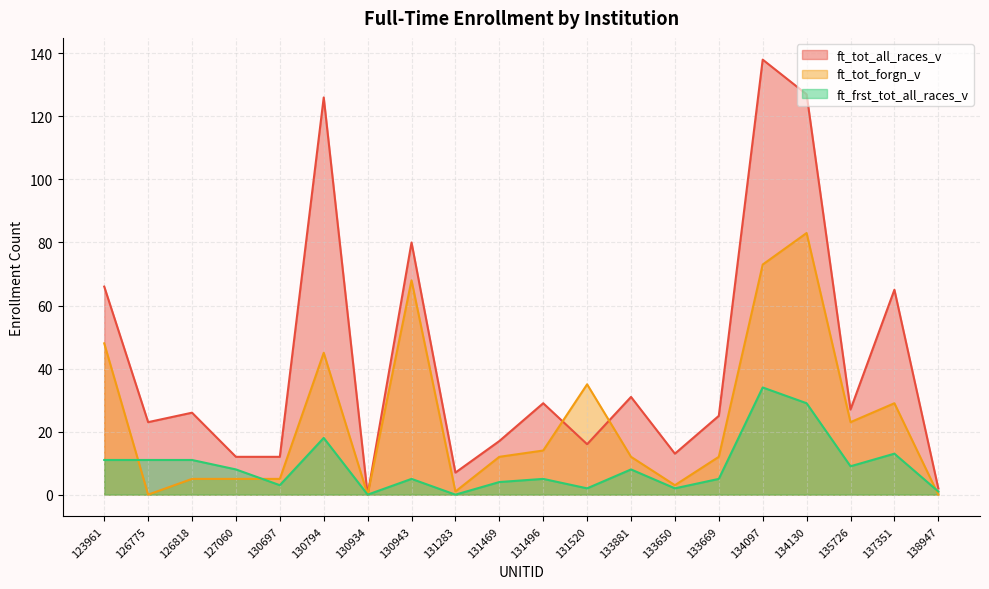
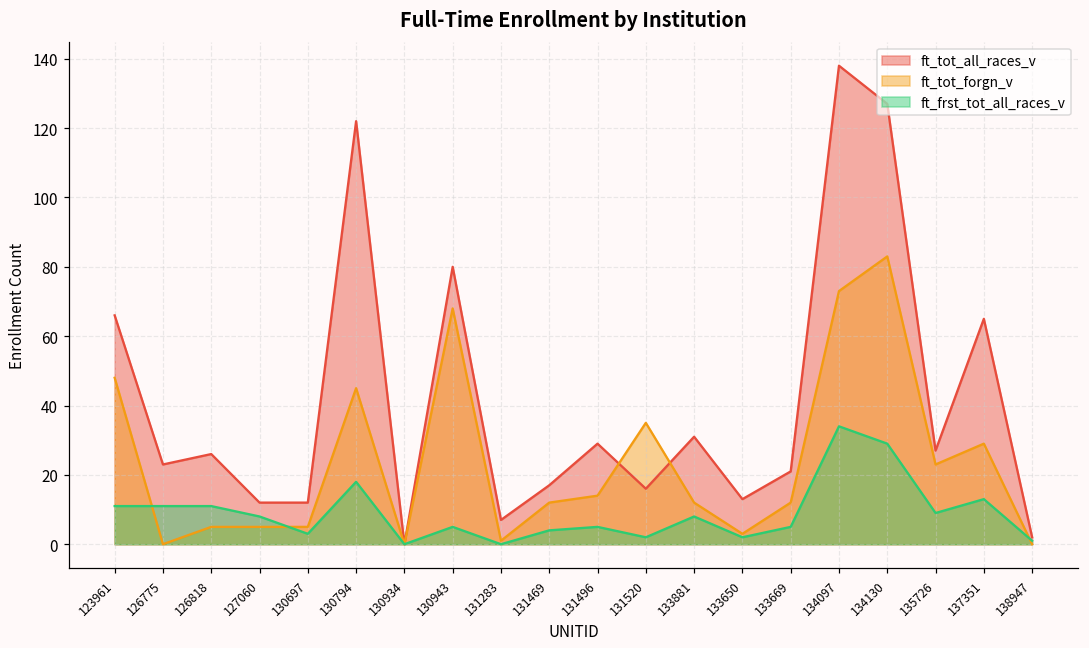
ft_tot_all_races_v, 130794: 126 -> 122
ft_tot_all_races_v, 133669: 25 -> 21
